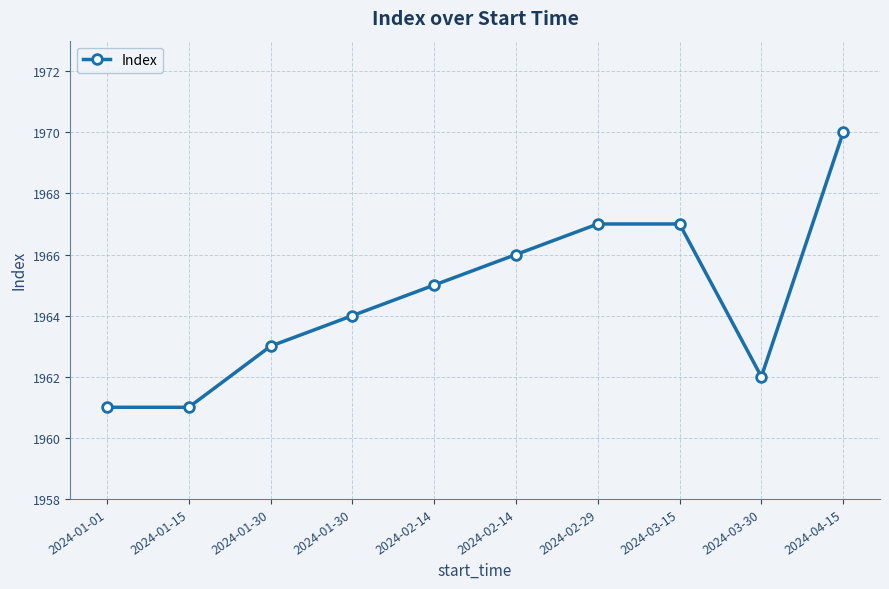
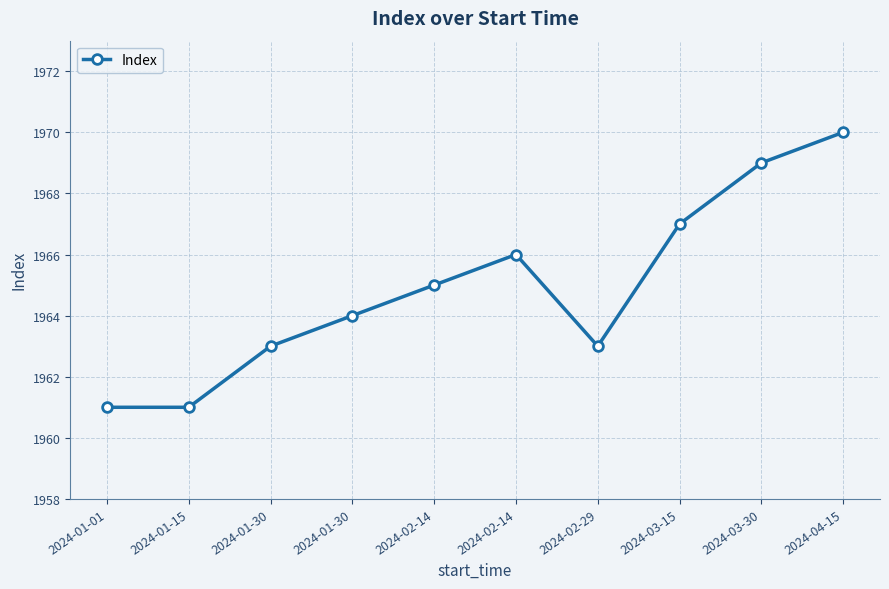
2024-02-29: 1967 -> 1963
2024-03-30: 1962 -> 1969
